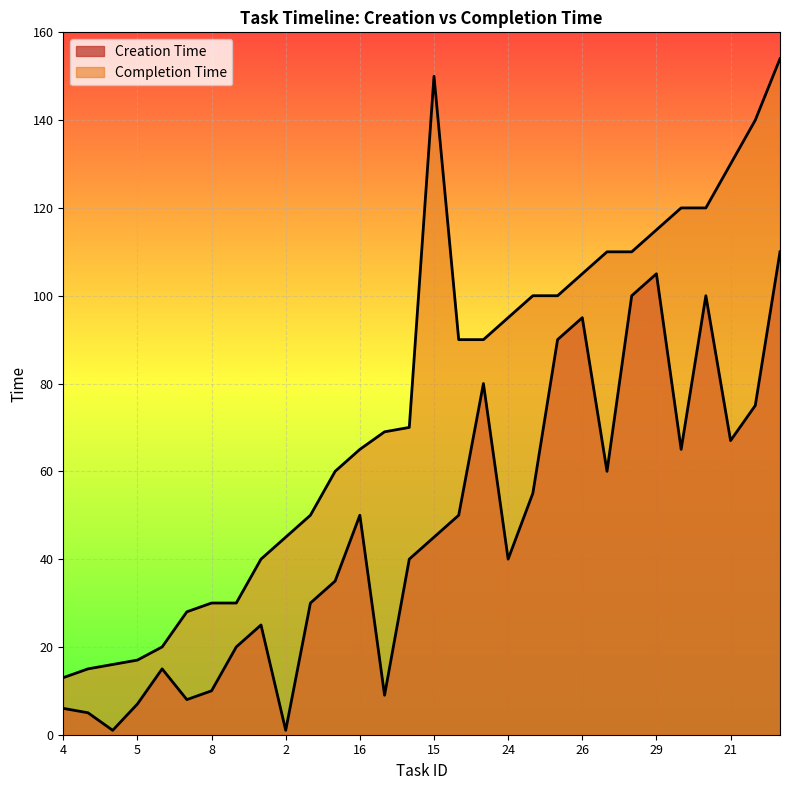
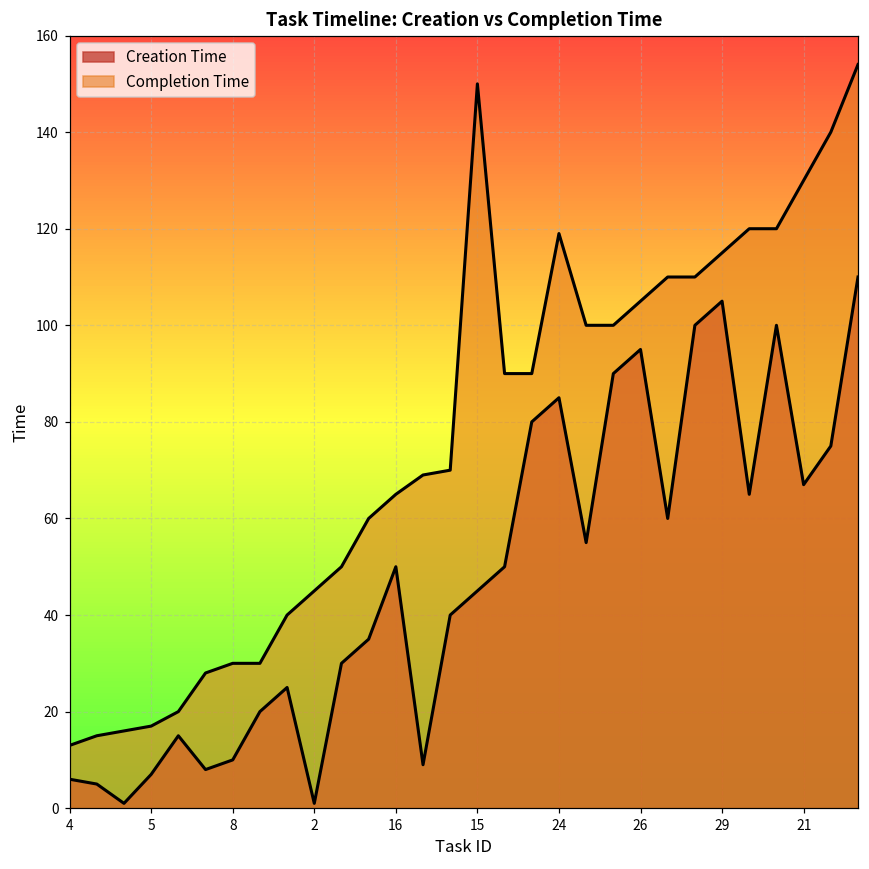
Creation Time, 24: 40 -> 85
Completion Time, 24: 95 -> 119
